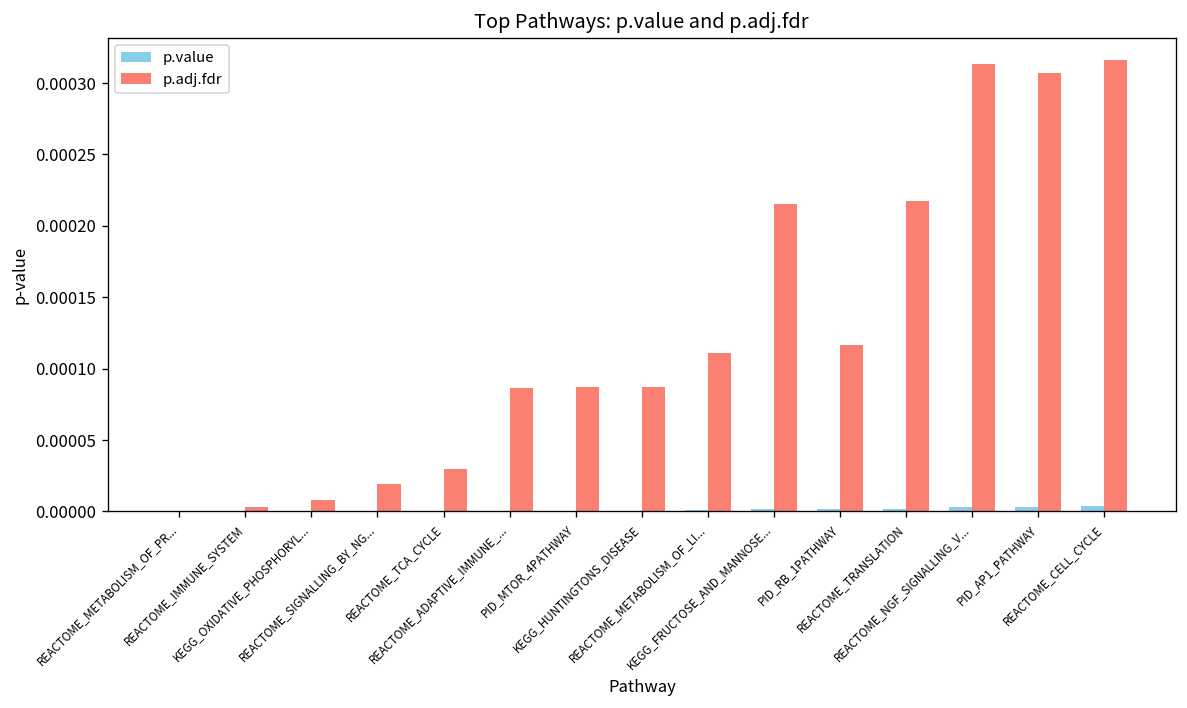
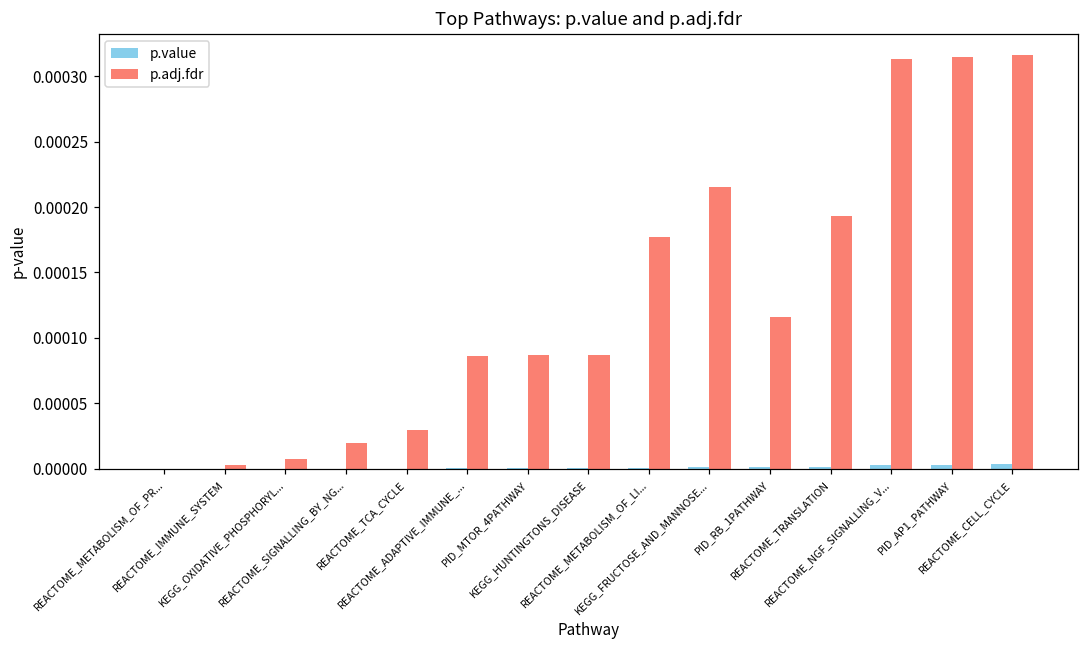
p.adj.fdr, REACTOME_METABOLISM_OF_LI...: 0.000111 -> 0.000177
p.adj.fdr, REACTOME_TRANSLATION: 0.000217 -> 0.000193
p.adj.fdr, PID_AP1_PATHWAY: 0.000307 -> 0.000315
